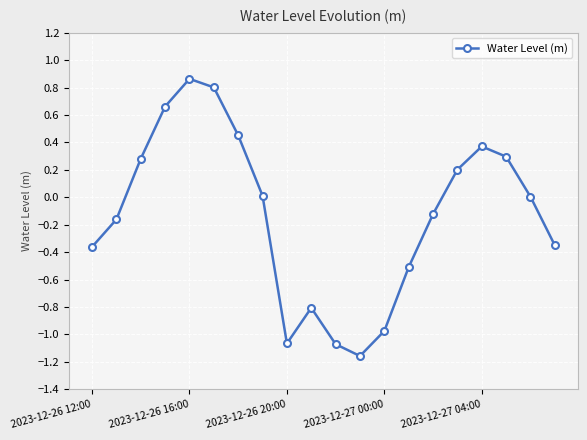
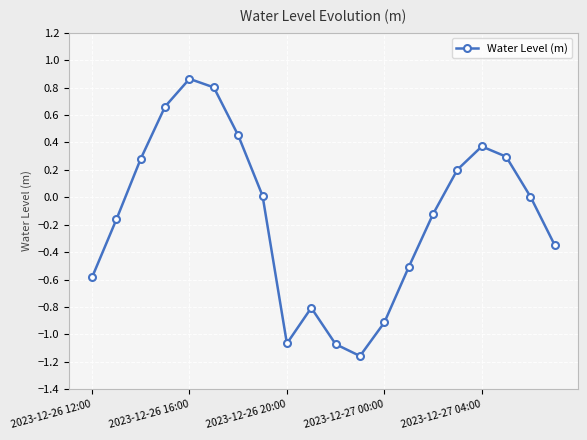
2023-12-26 12:00: -0.36 -> -0.58
2023-12-27 00:00: -0.97 -> -0.91
